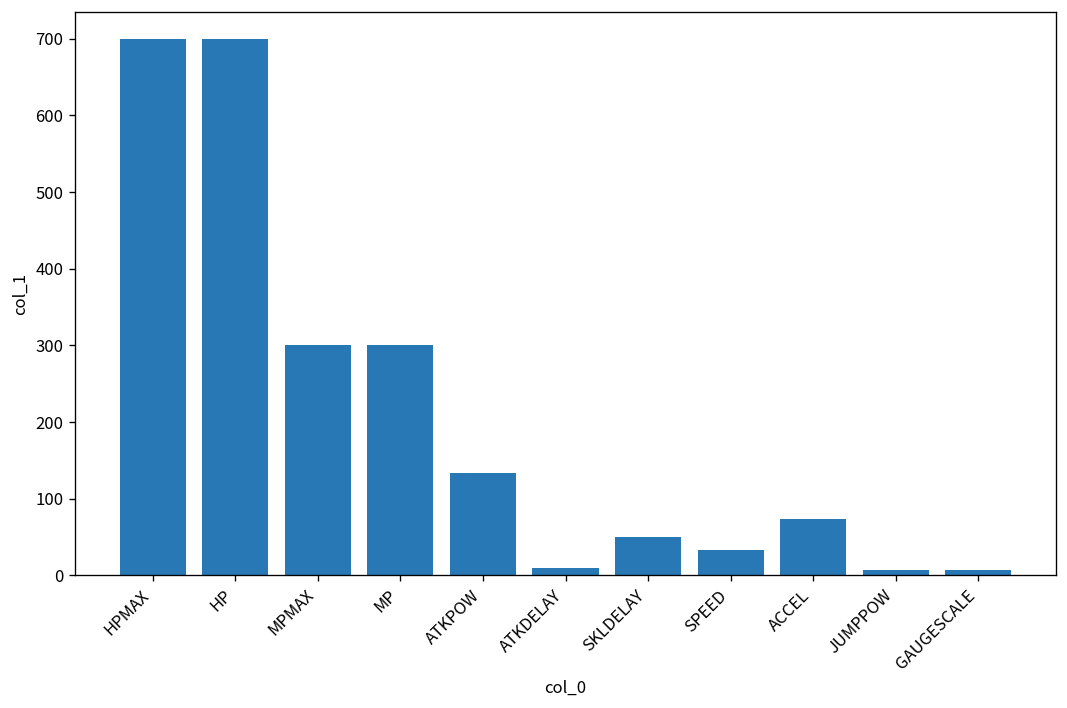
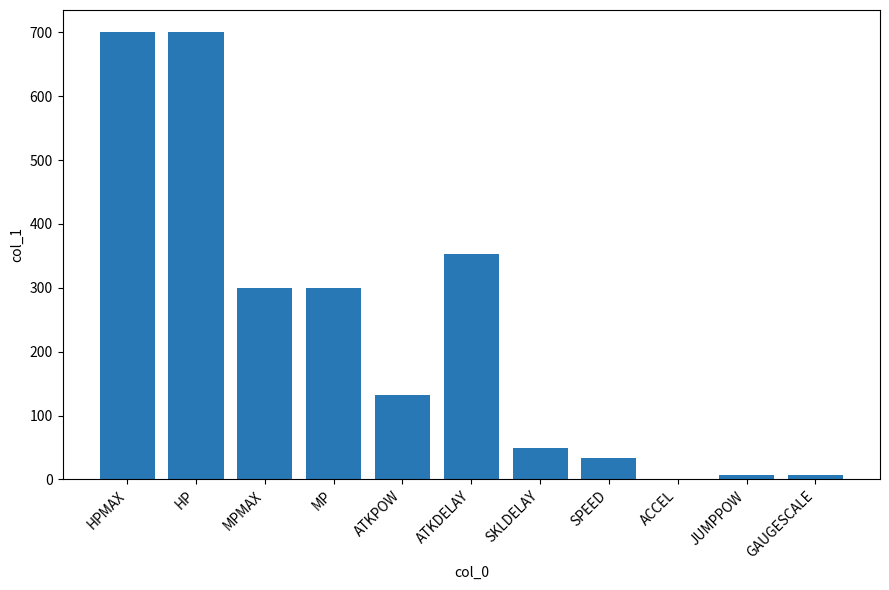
ATKDELAY: 10 -> 350
ACCEL: 70 -> 0
